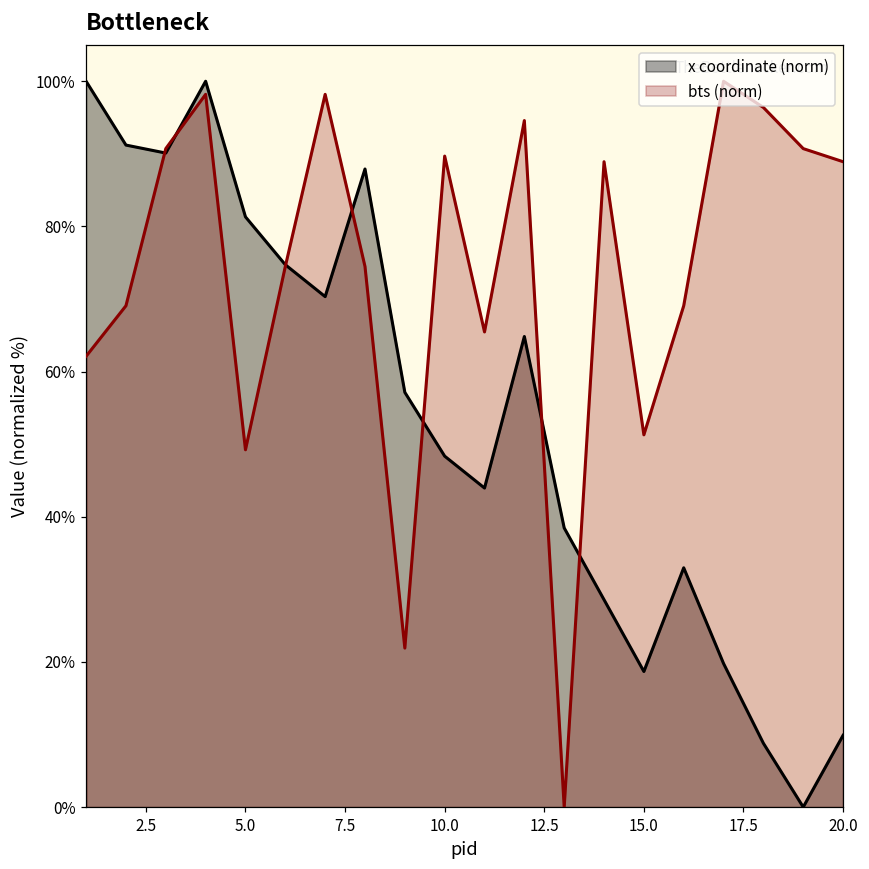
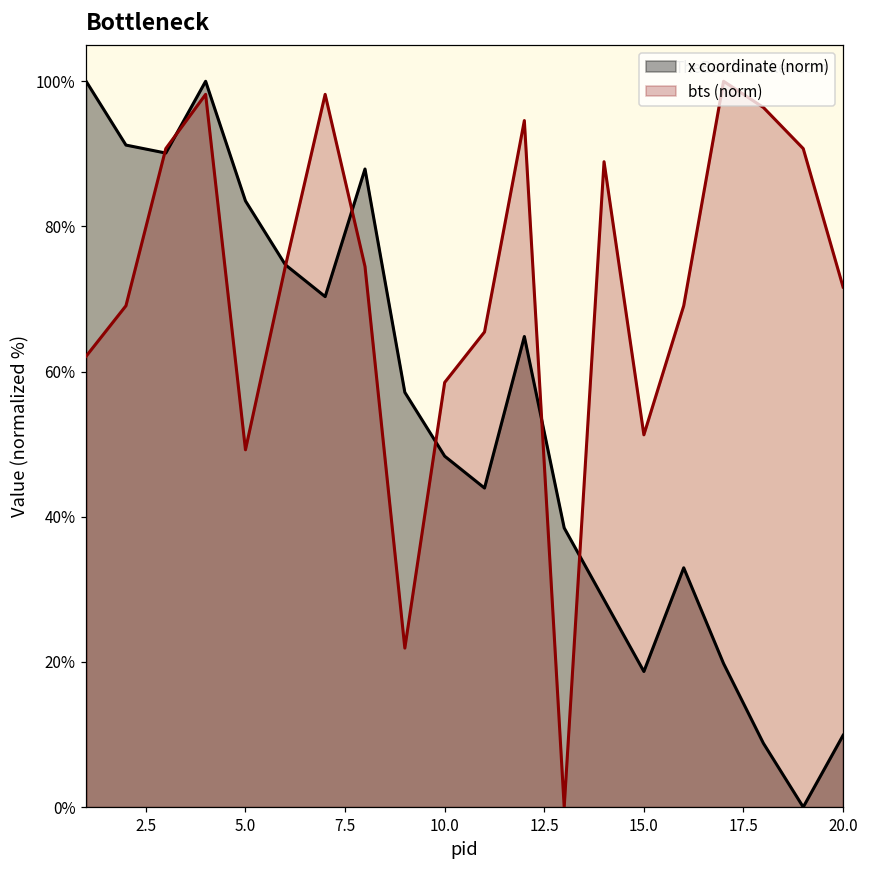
x coordinate (norm), 5.0: 81% -> 84%
bts (norm), 10.0: 90% -> 59%
bts (norm), 20.0: 89% -> 72%
